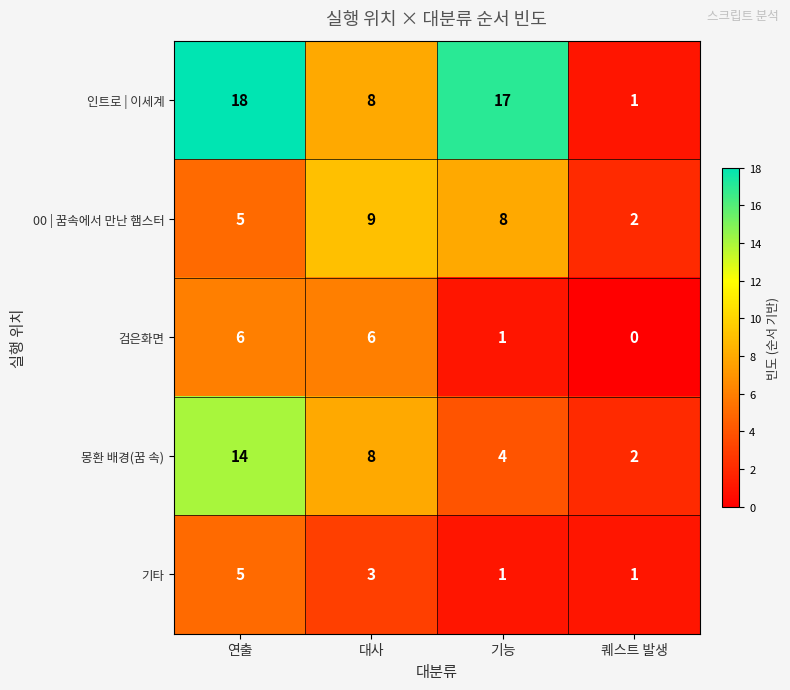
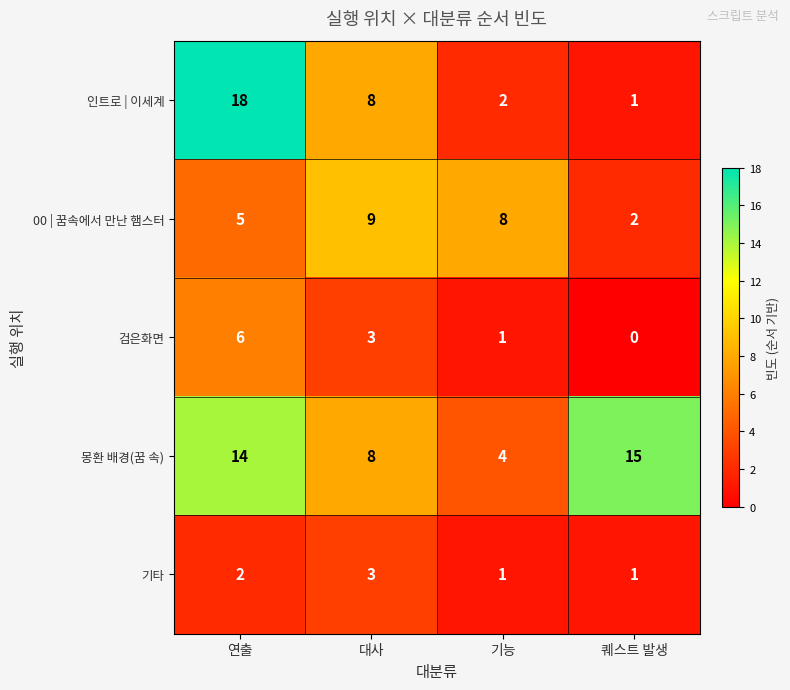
인트로 | 이세계, 기능: 17 -> 2
검은화면, 대사: 6 -> 3
몽환 배경(꿈 속), 퀘스트 발생: 2 -> 15
기타, 연출: 5 -> 2
